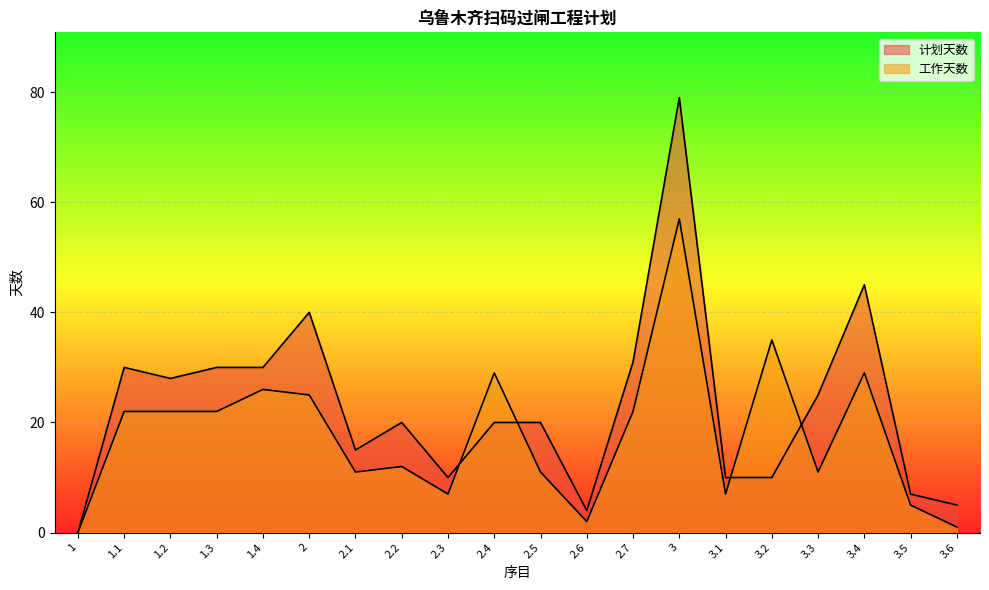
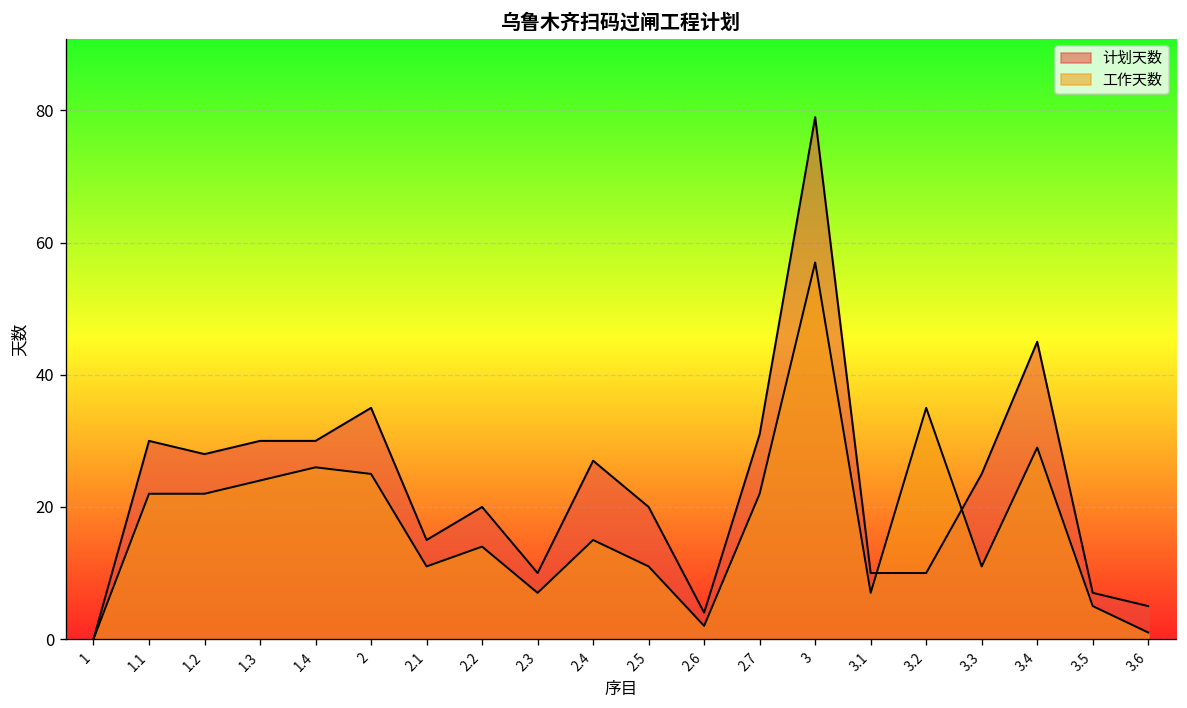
工作天数, 1.3: 22 -> 24
计划天数, 2: 40 -> 35
工作天数, 2.2: 12 -> 14
计划天数, 2.4: 20 -> 27
工作天数, 2.4: 29 -> 15
